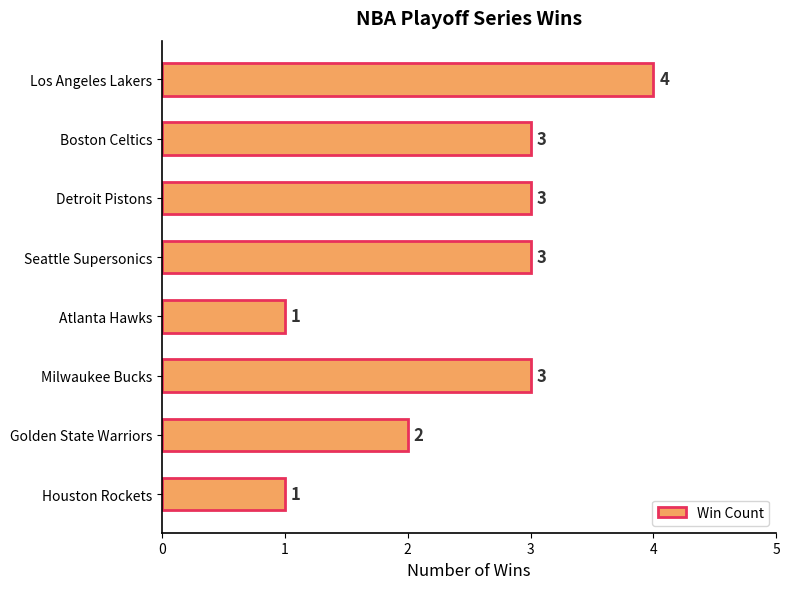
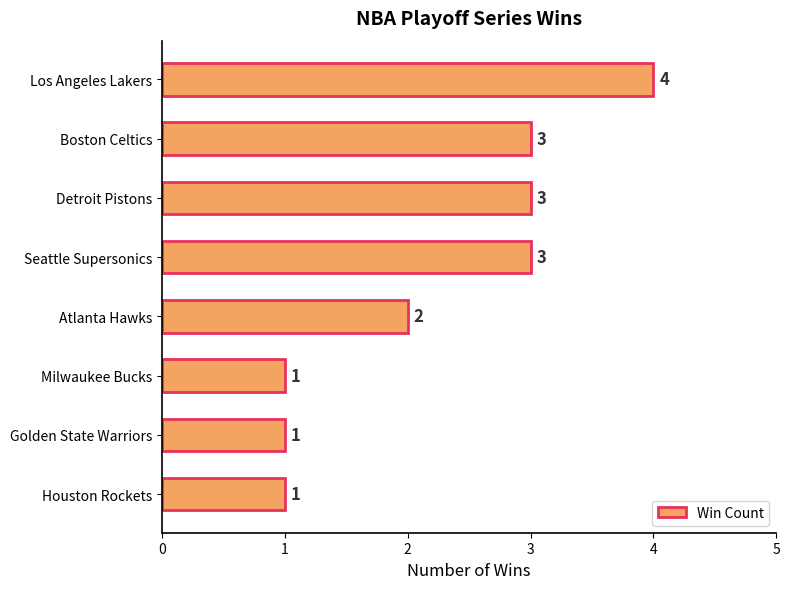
Atlanta Hawks: 1 -> 2
Milwaukee Bucks: 3 -> 1
Golden State Warriors: 2 -> 1
